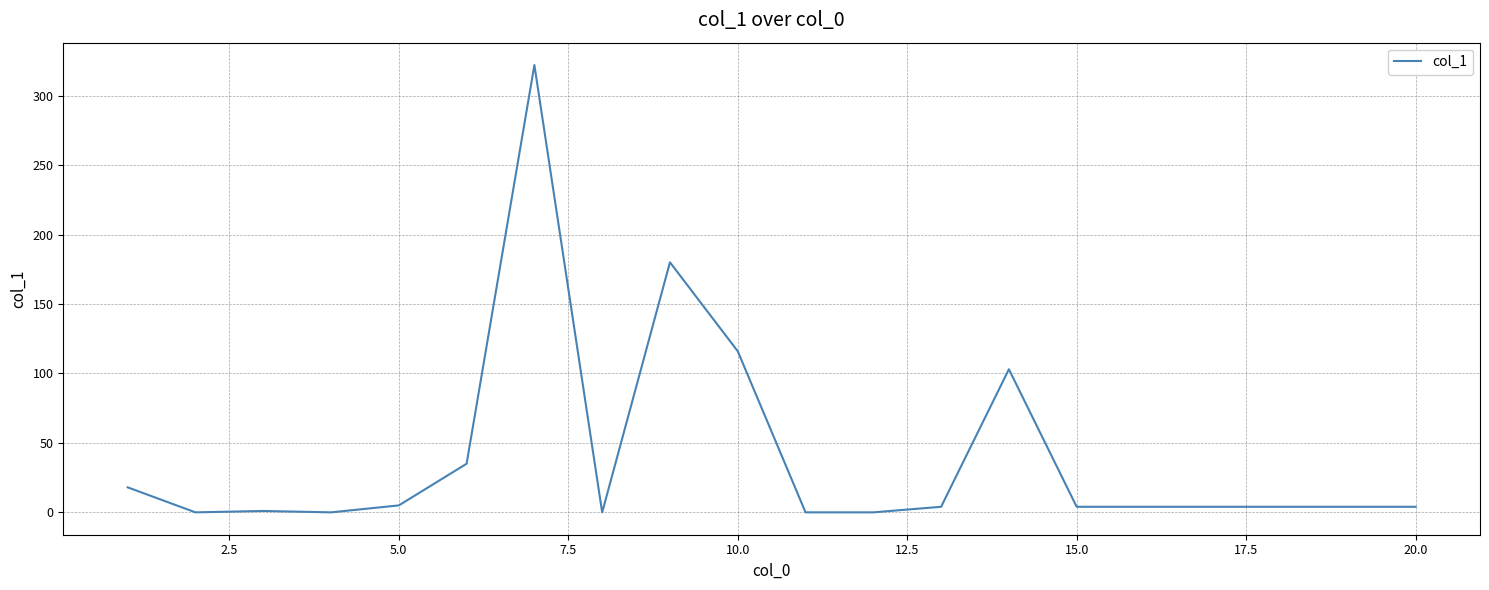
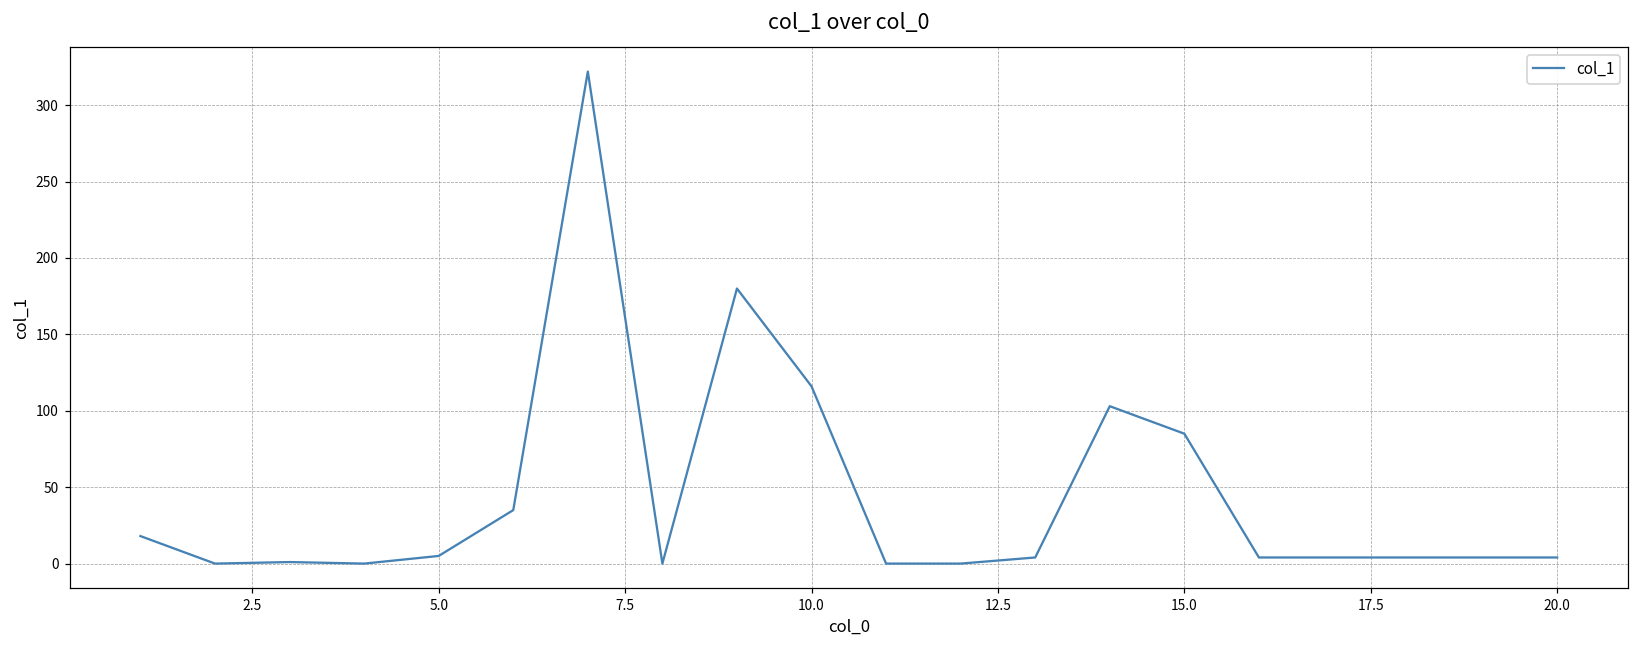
15.0: 4 -> 85
